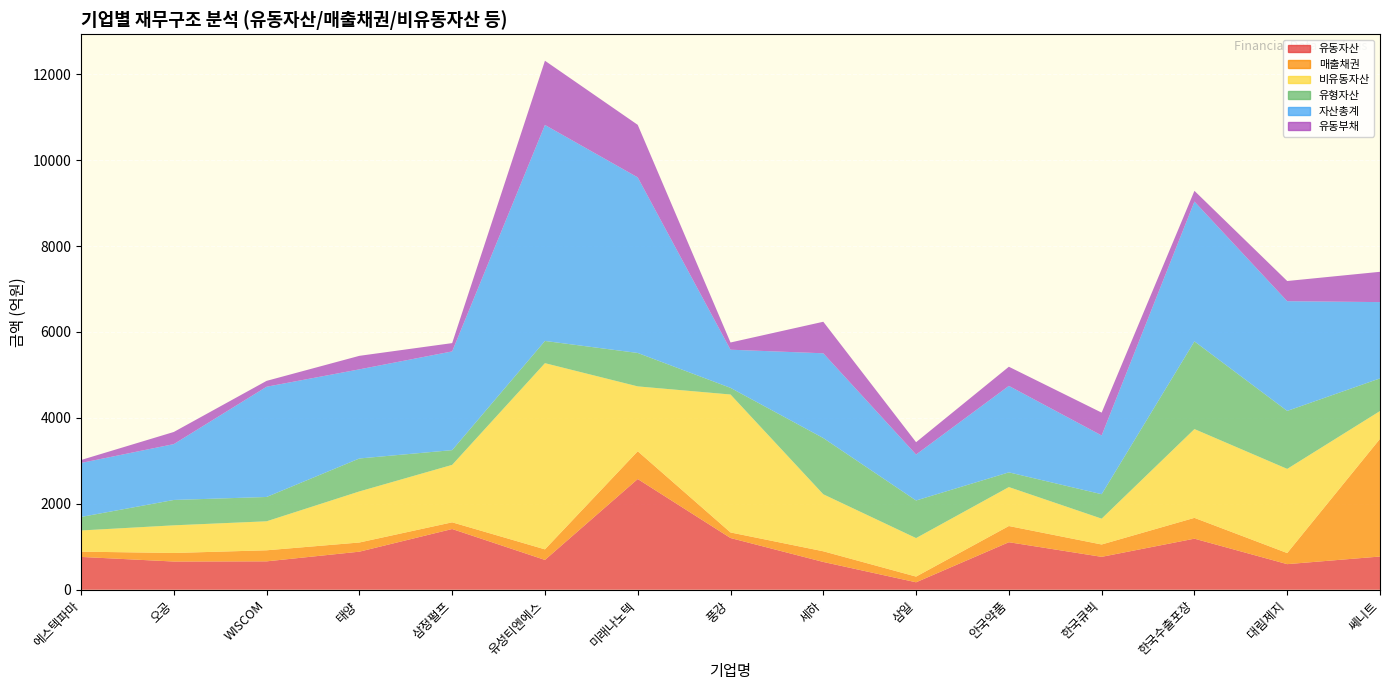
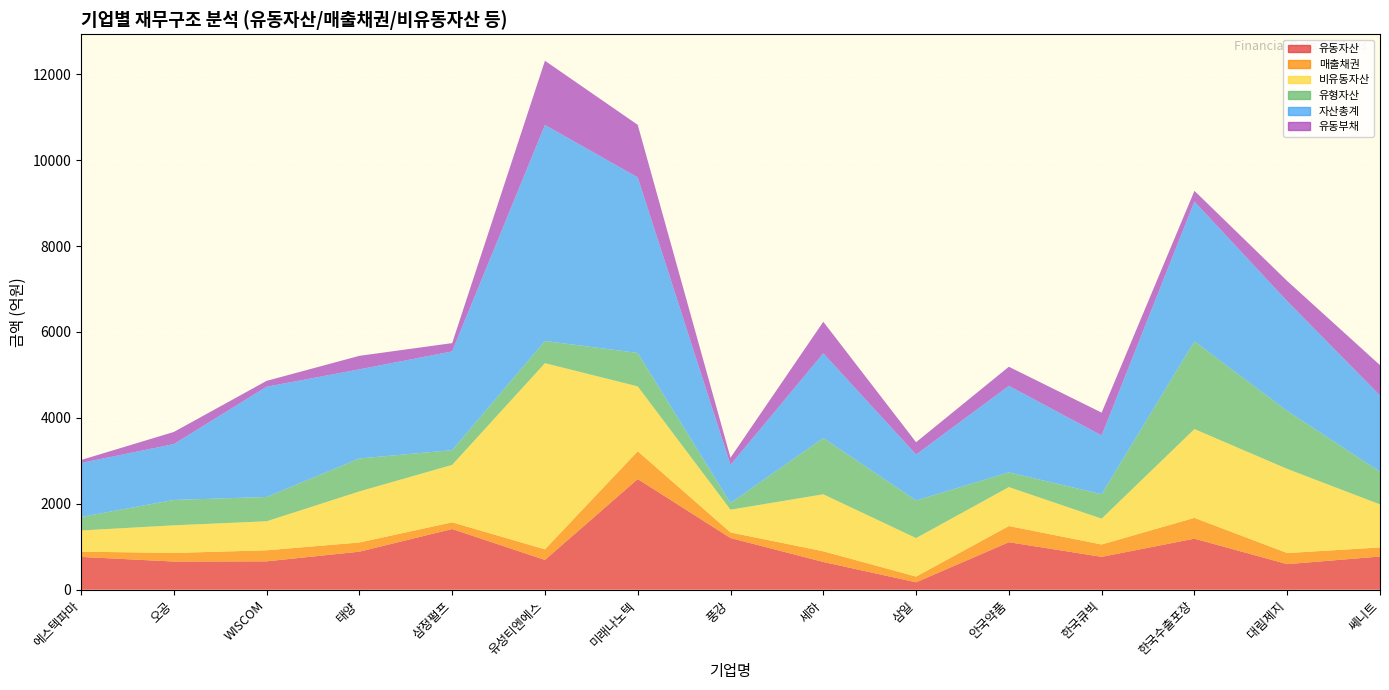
비유동자산, 풍강: 3200 -> 500
매출채권, 쎄니트: 2700 -> 200
비유동자산, 쎄니트: 600 -> 1000
